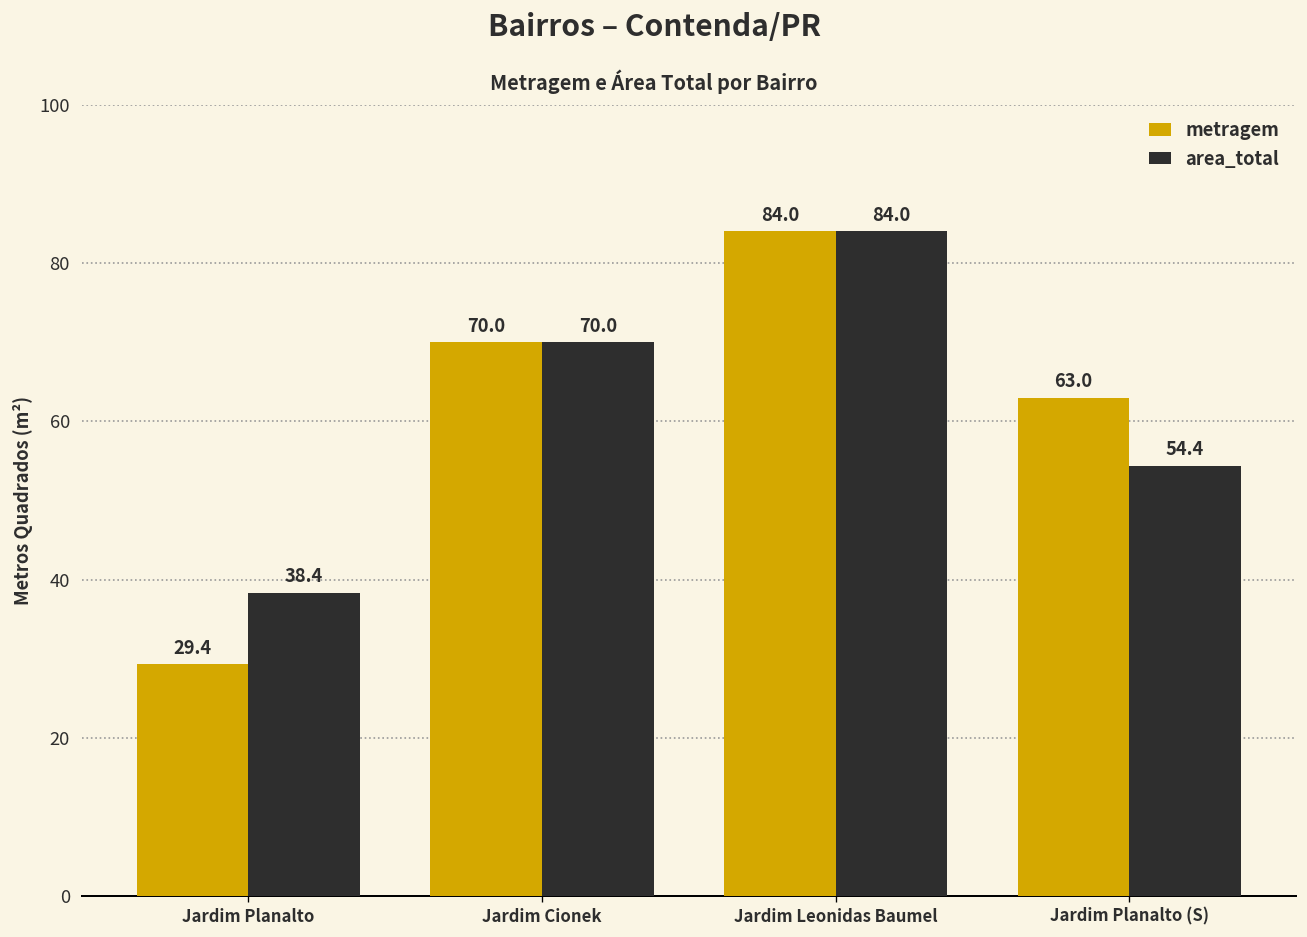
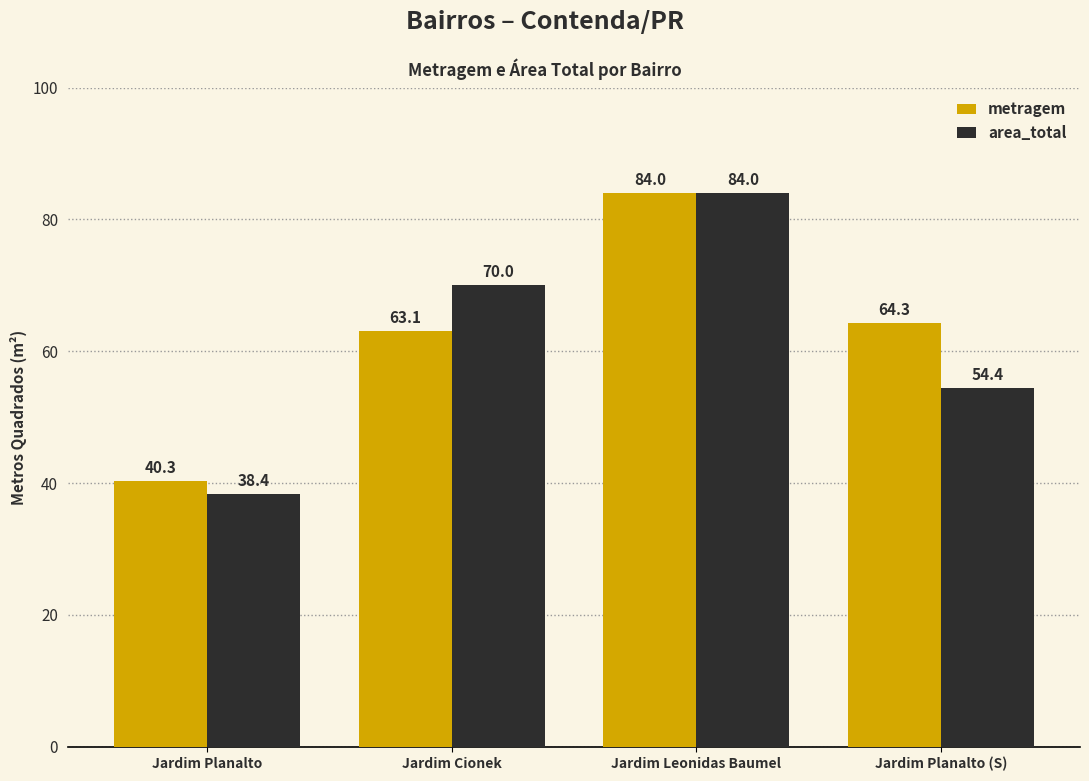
metragem, Jardim Planalto: 29.4 -> 40.3
metragem, Jardim Cionek: 70.0 -> 63.1
metragem, Jardim Planalto (S): 63.0 -> 64.3
